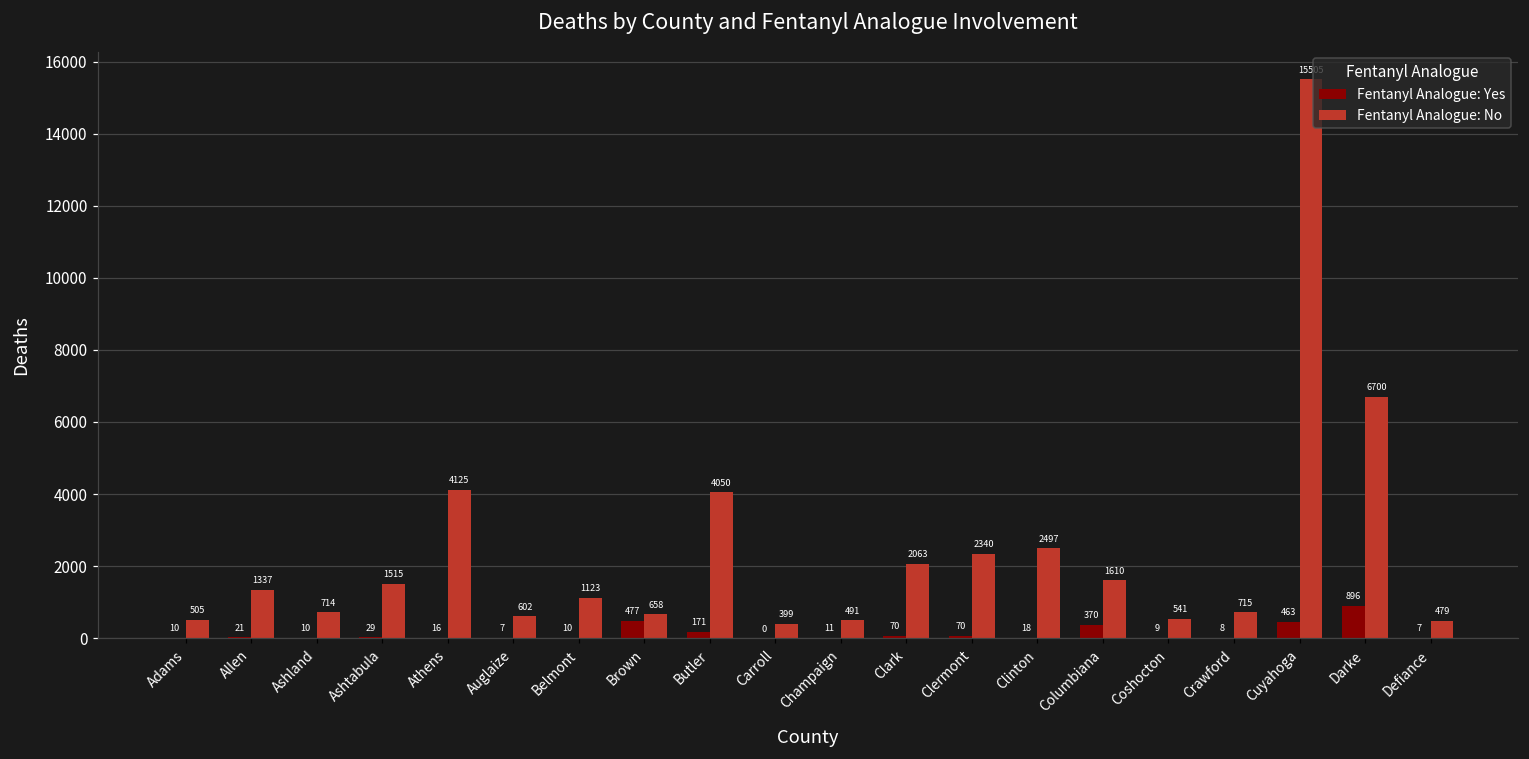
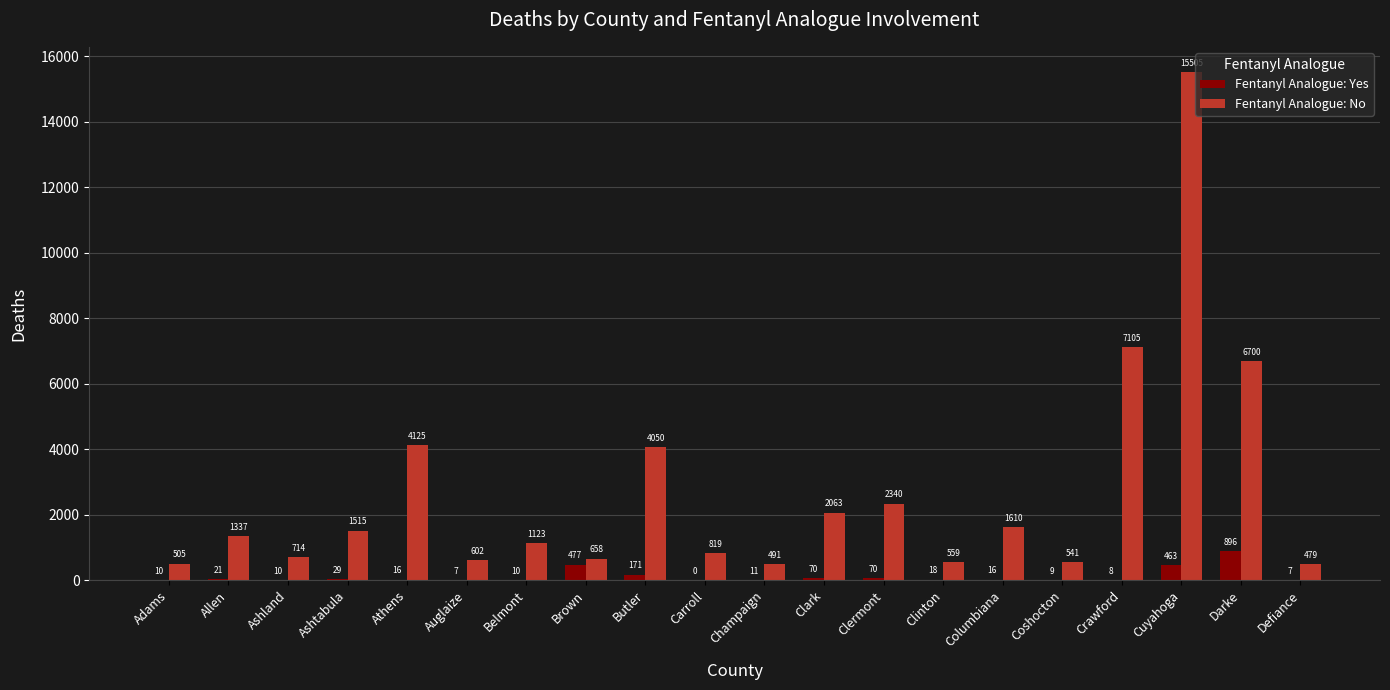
Fentanyl Analogue: No, Carroll: 399 -> 819
Fentanyl Analogue: No, Clinton: 2497 -> 559
Fentanyl Analogue: Yes, Columbiana: 370 -> 16
Fentanyl Analogue: No, Crawford: 715 -> 7105
